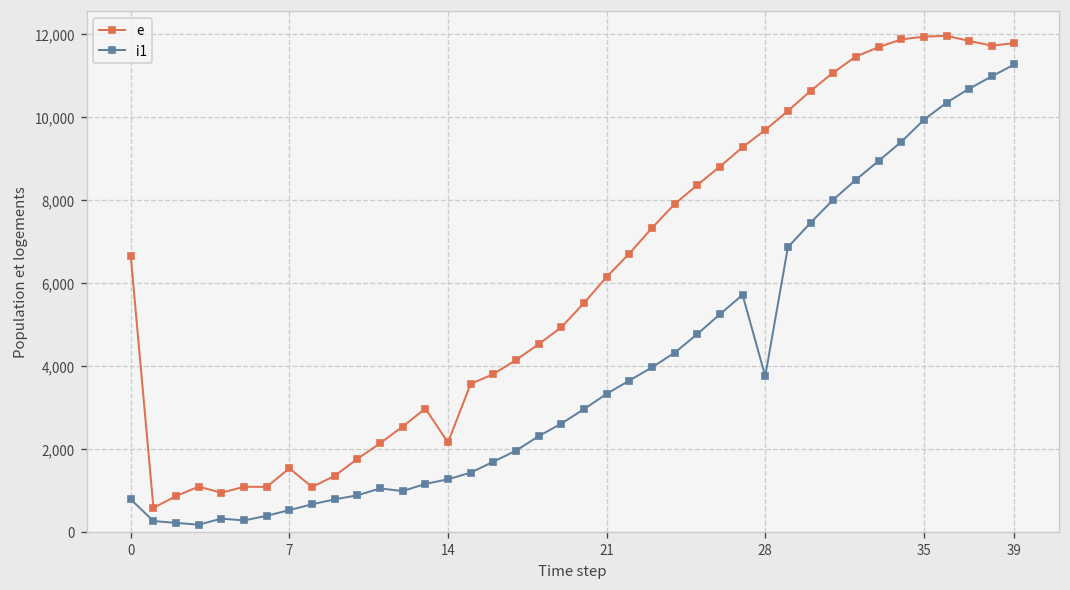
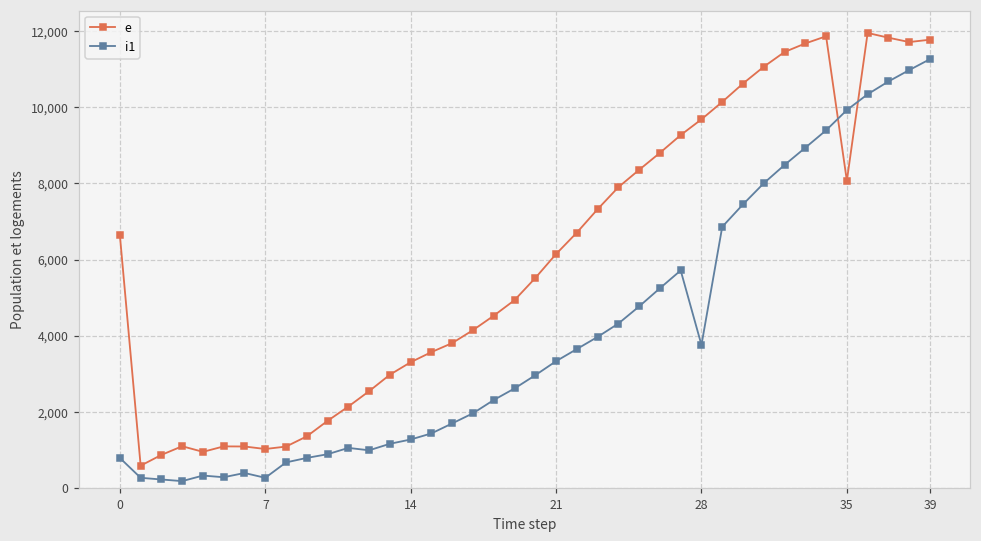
e, 7: 1,500 -> 1,000
i1, 7: 500 -> 300
e, 14: 2,200 -> 3,300
e, 35: 11,900 -> 8,100
